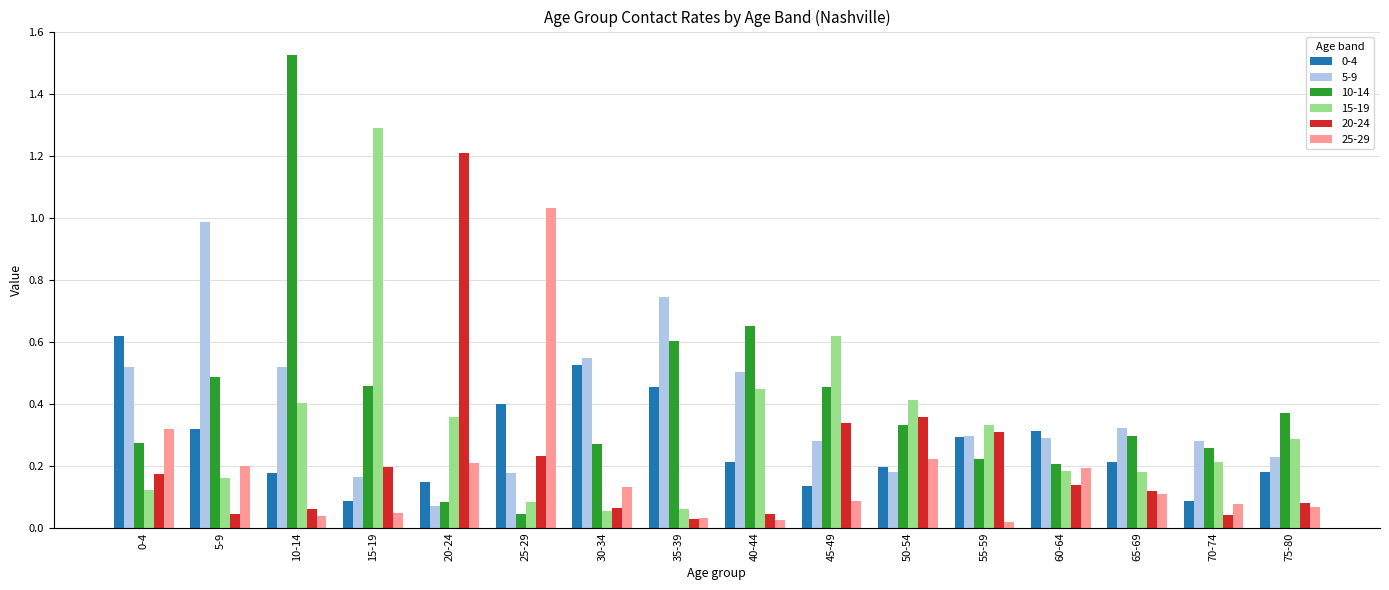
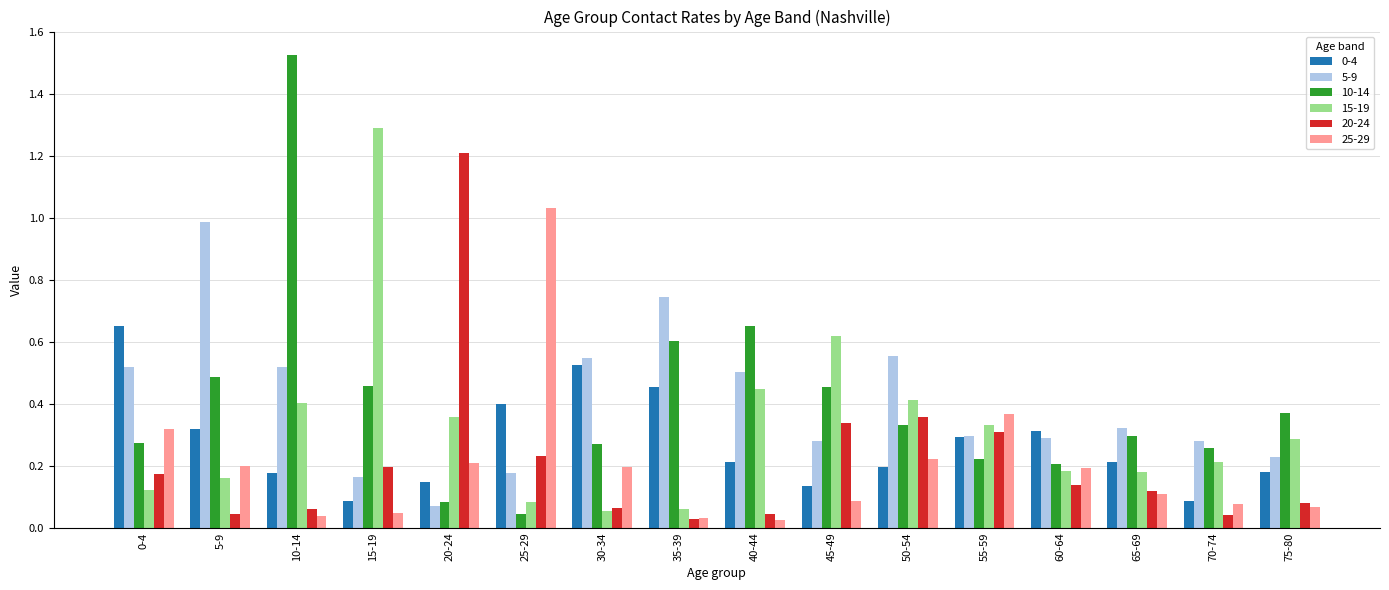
0-4, 0-4: 0.62 -> 0.65
25-29, 30-34: 0.13 -> 0.20
5-9, 50-54: 0.18 -> 0.55
25-29, 55-59: 0.02 -> 0.37
